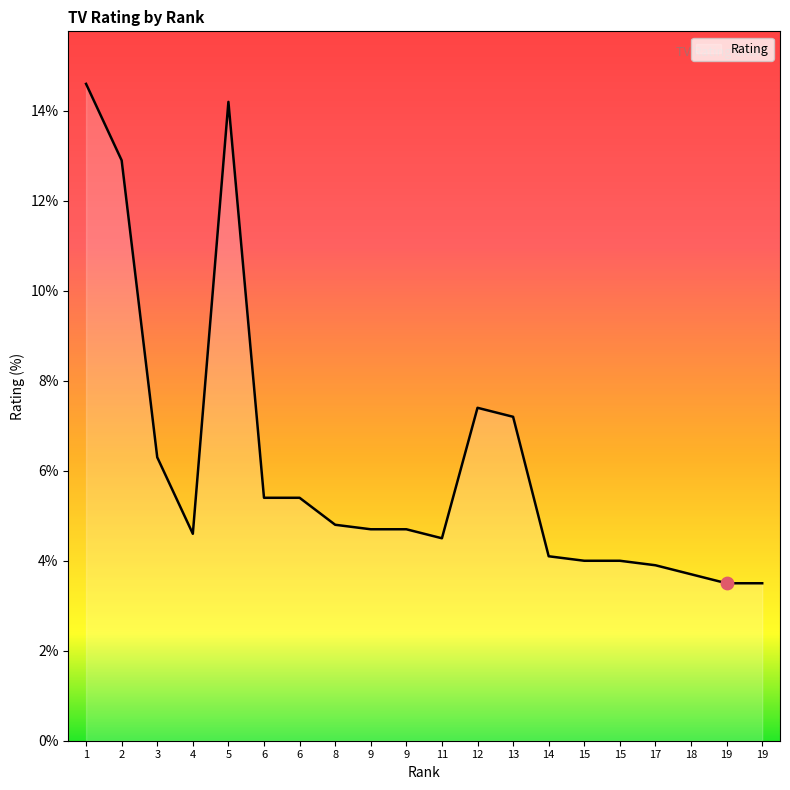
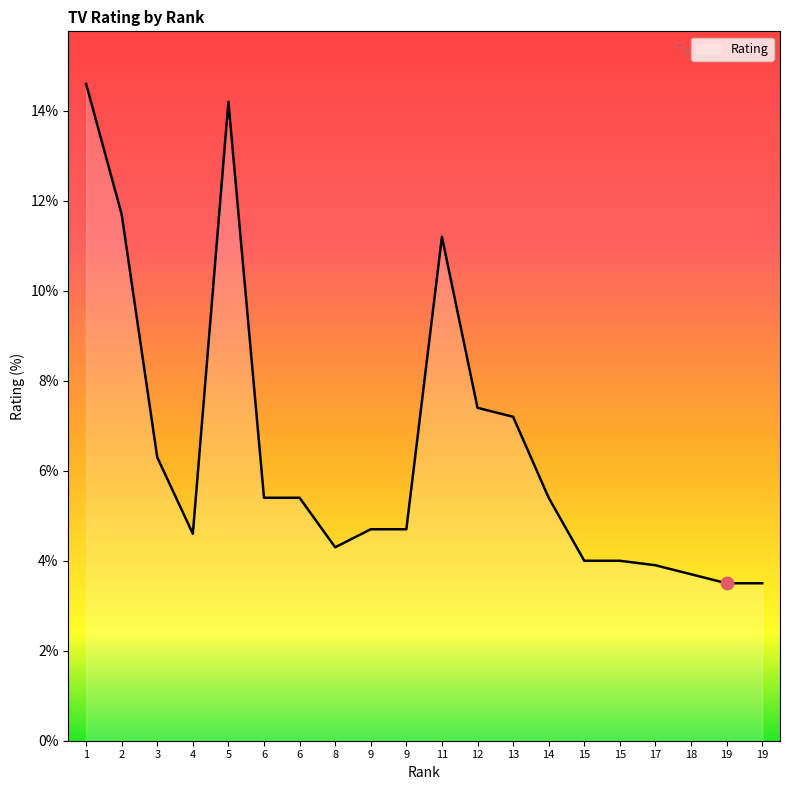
Rating, 2: 12.9% -> 11.7%
Rating, 8: 4.8% -> 4.3%
Rating, 11: 4.5% -> 11.2%
Rating, 14: 4.1% -> 5.4%
